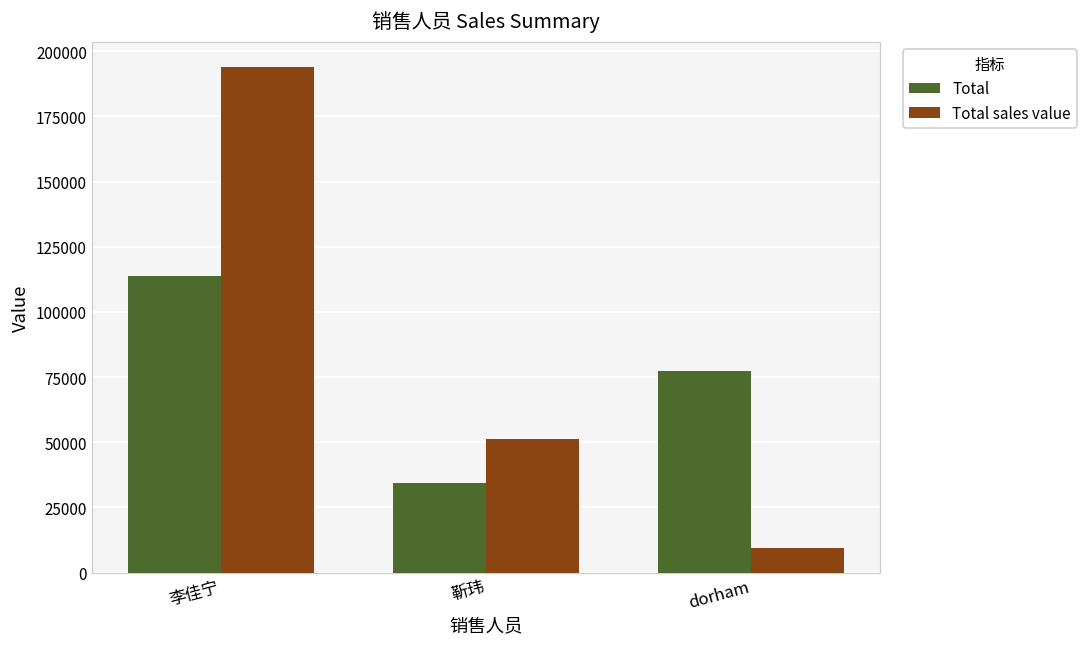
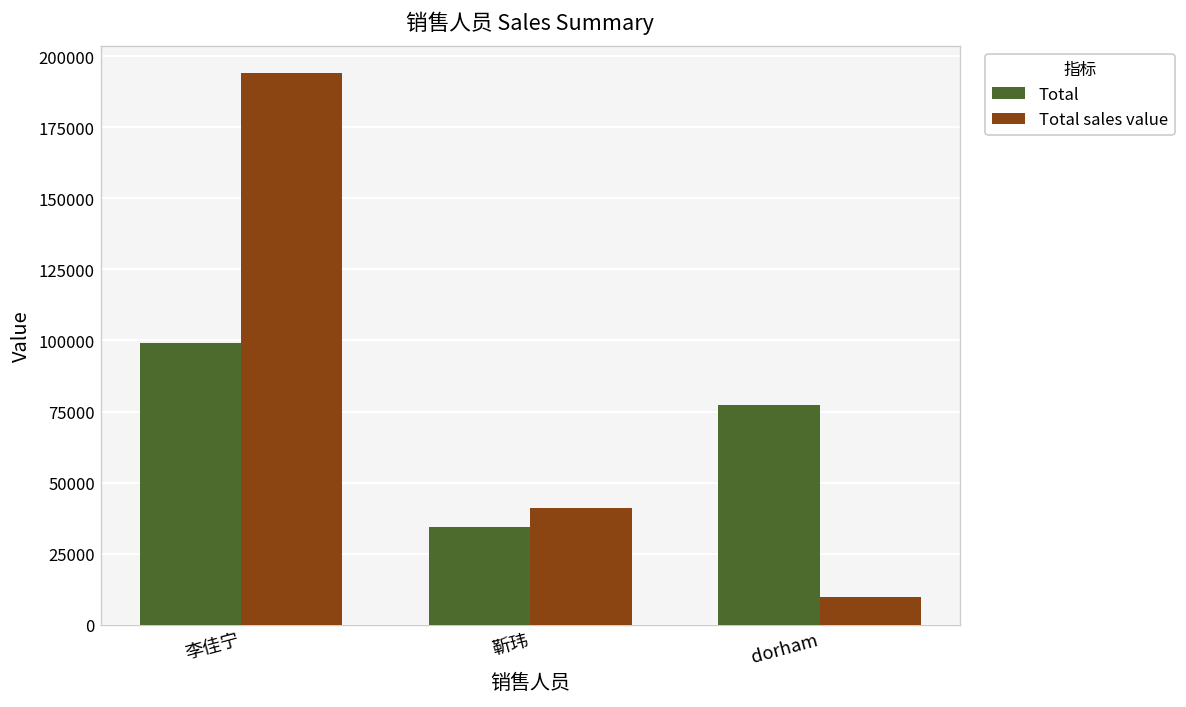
Total, 李佳宁: 114000 -> 99000
Total sales value, 靳玮: 51000 -> 41000
